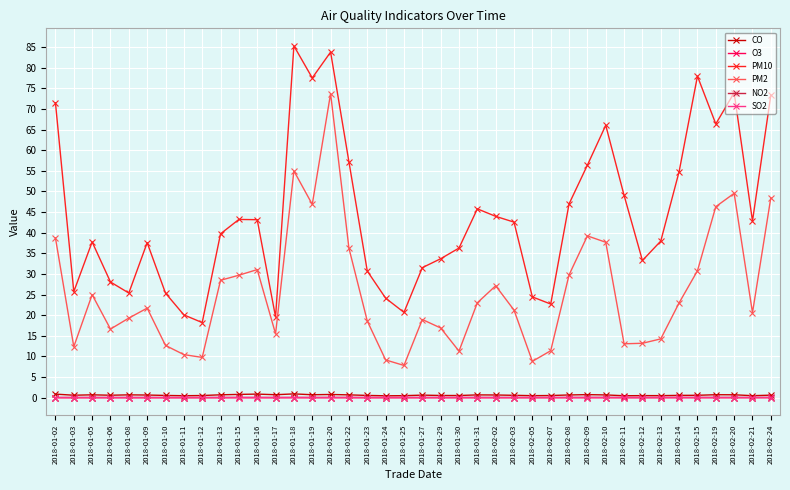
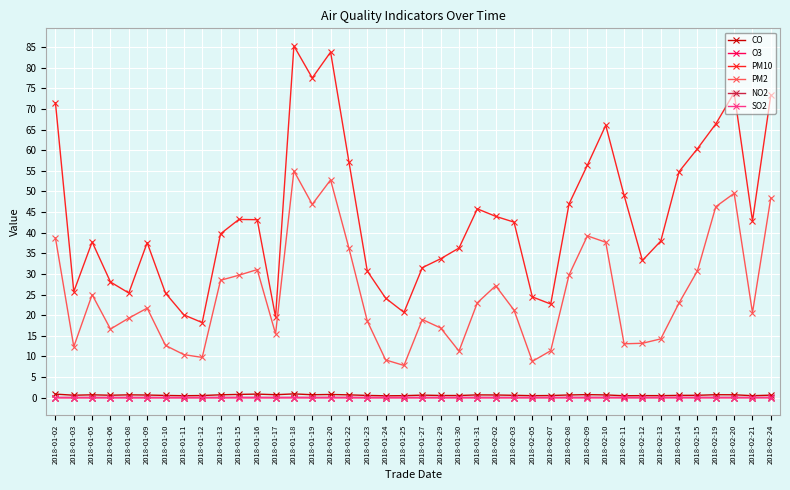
PM2, 2018-01-20: 74 -> 53
PM10, 2018-02-15: 78 -> 60
